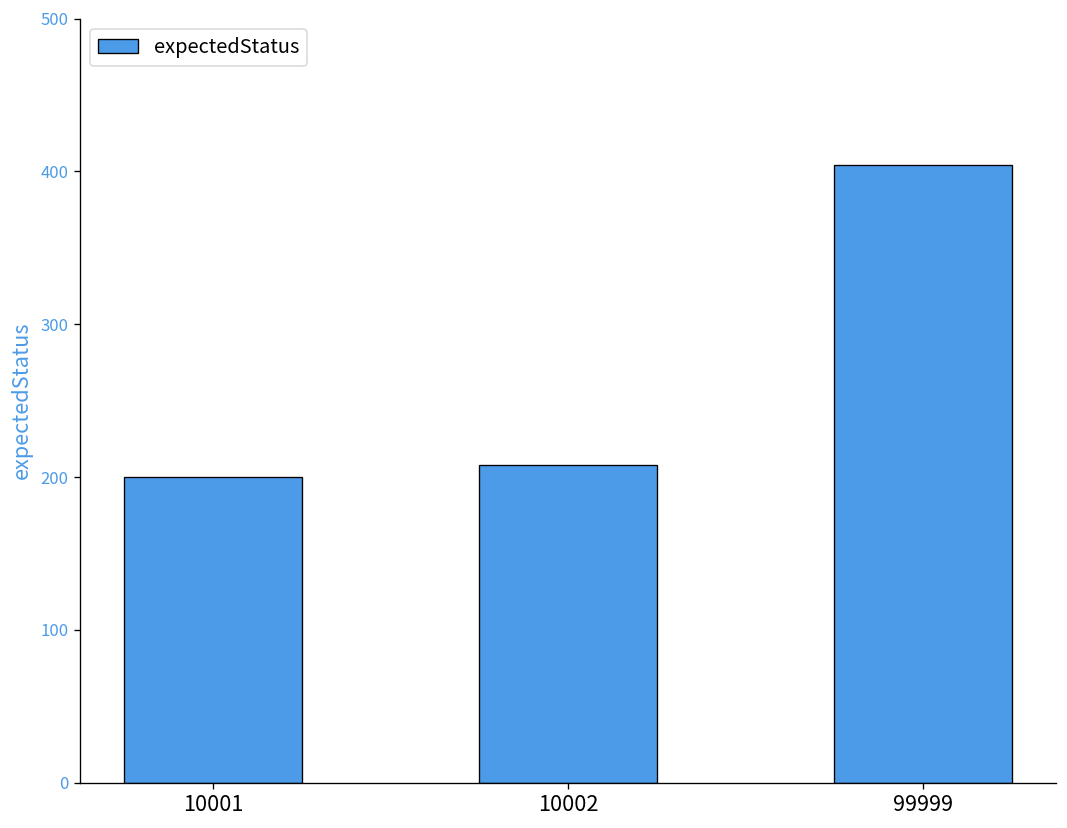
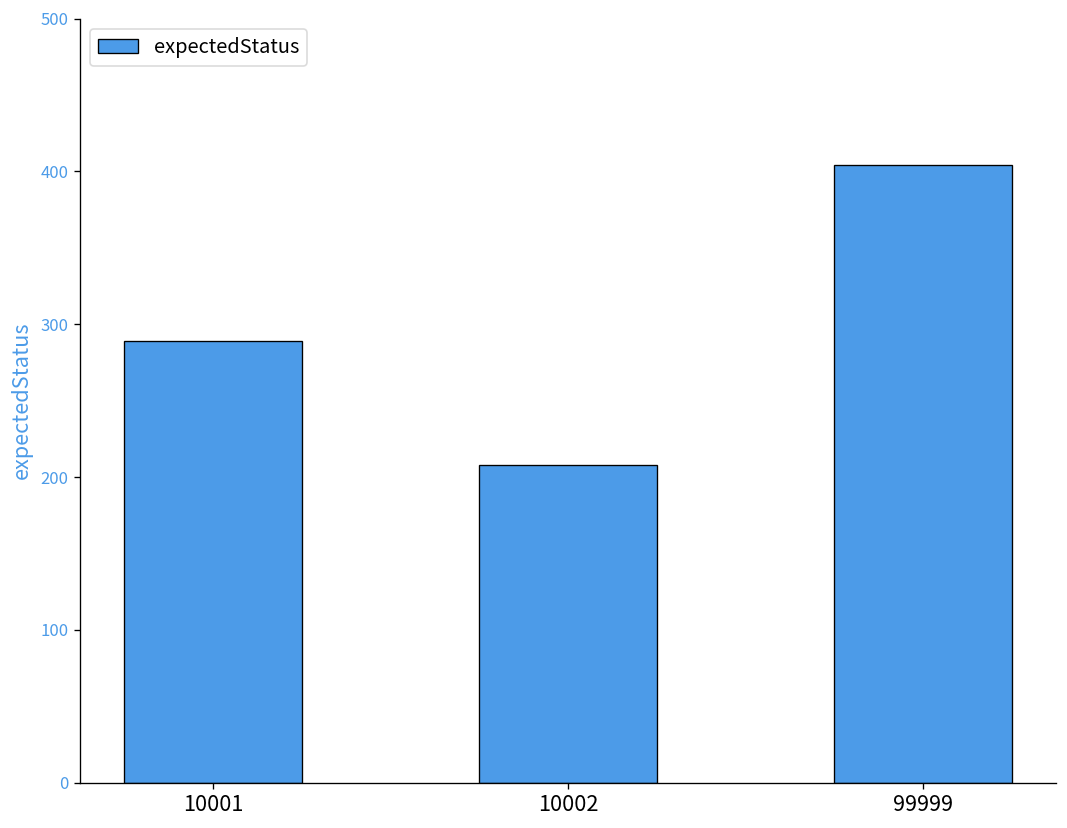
10001: 200 -> 289
